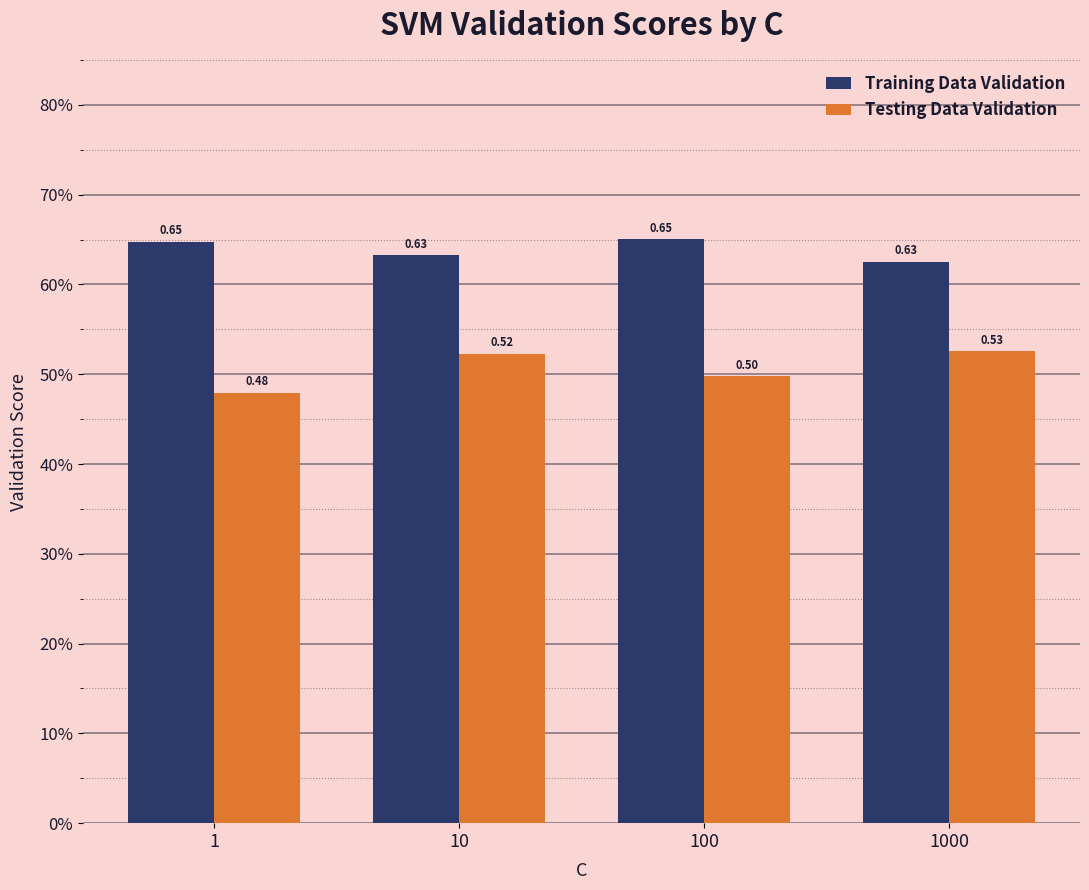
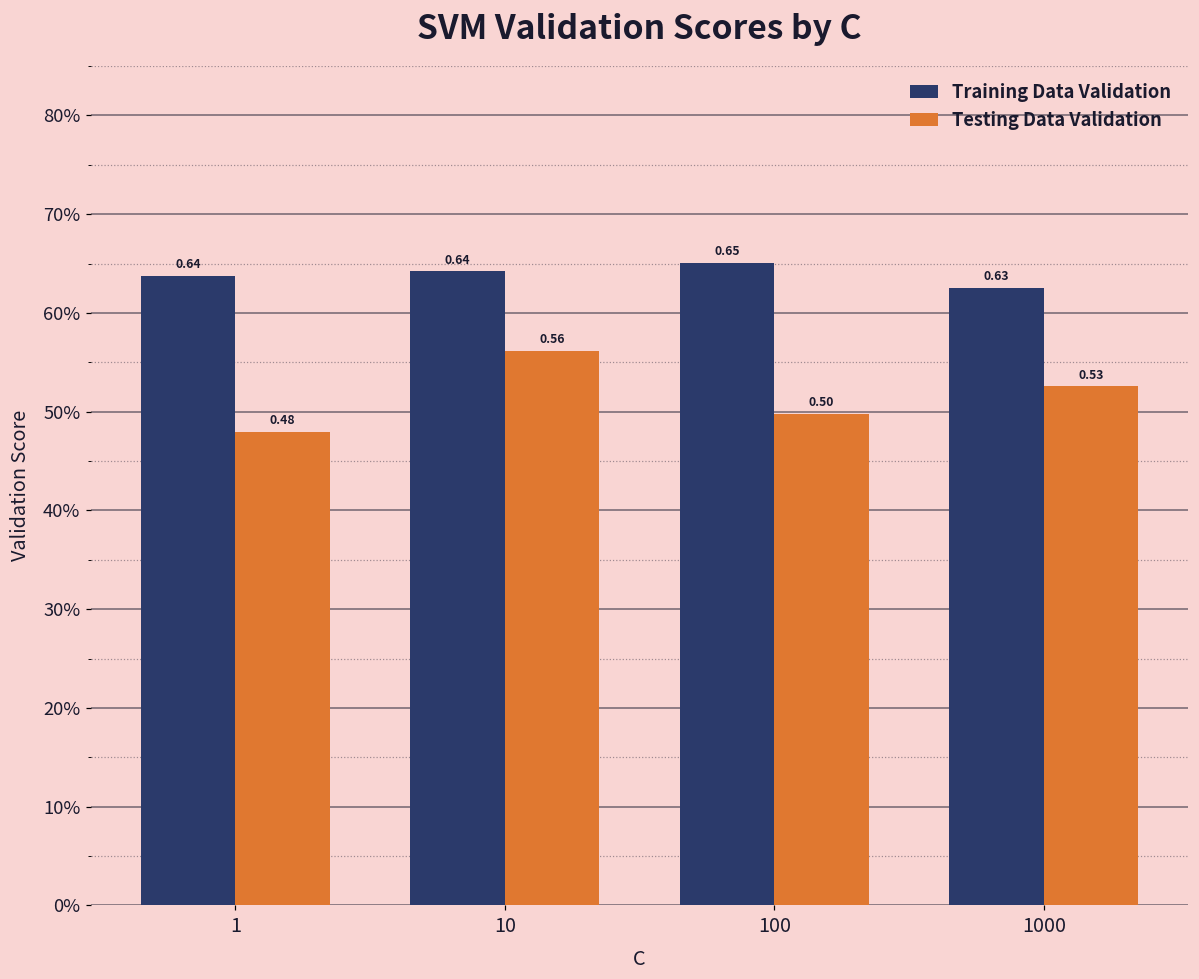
Training Data Validation, 1: 0.65 -> 0.64
Training Data Validation, 10: 0.63 -> 0.64
Testing Data Validation, 10: 0.52 -> 0.56
